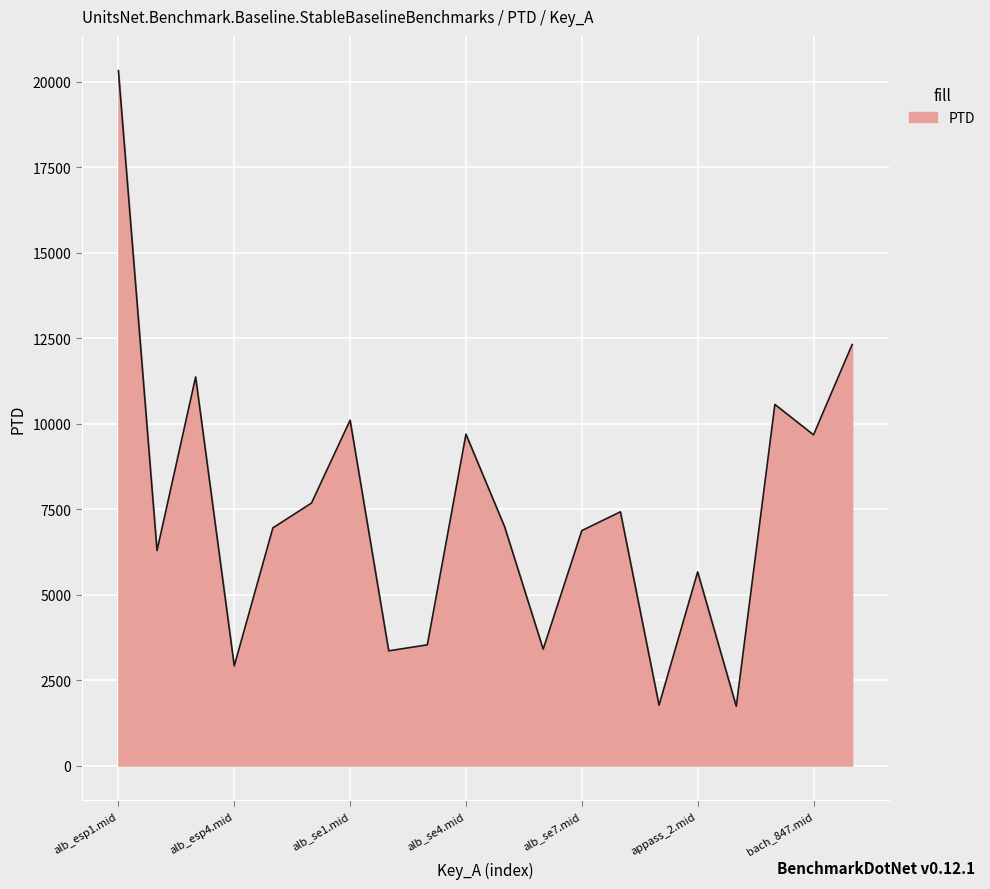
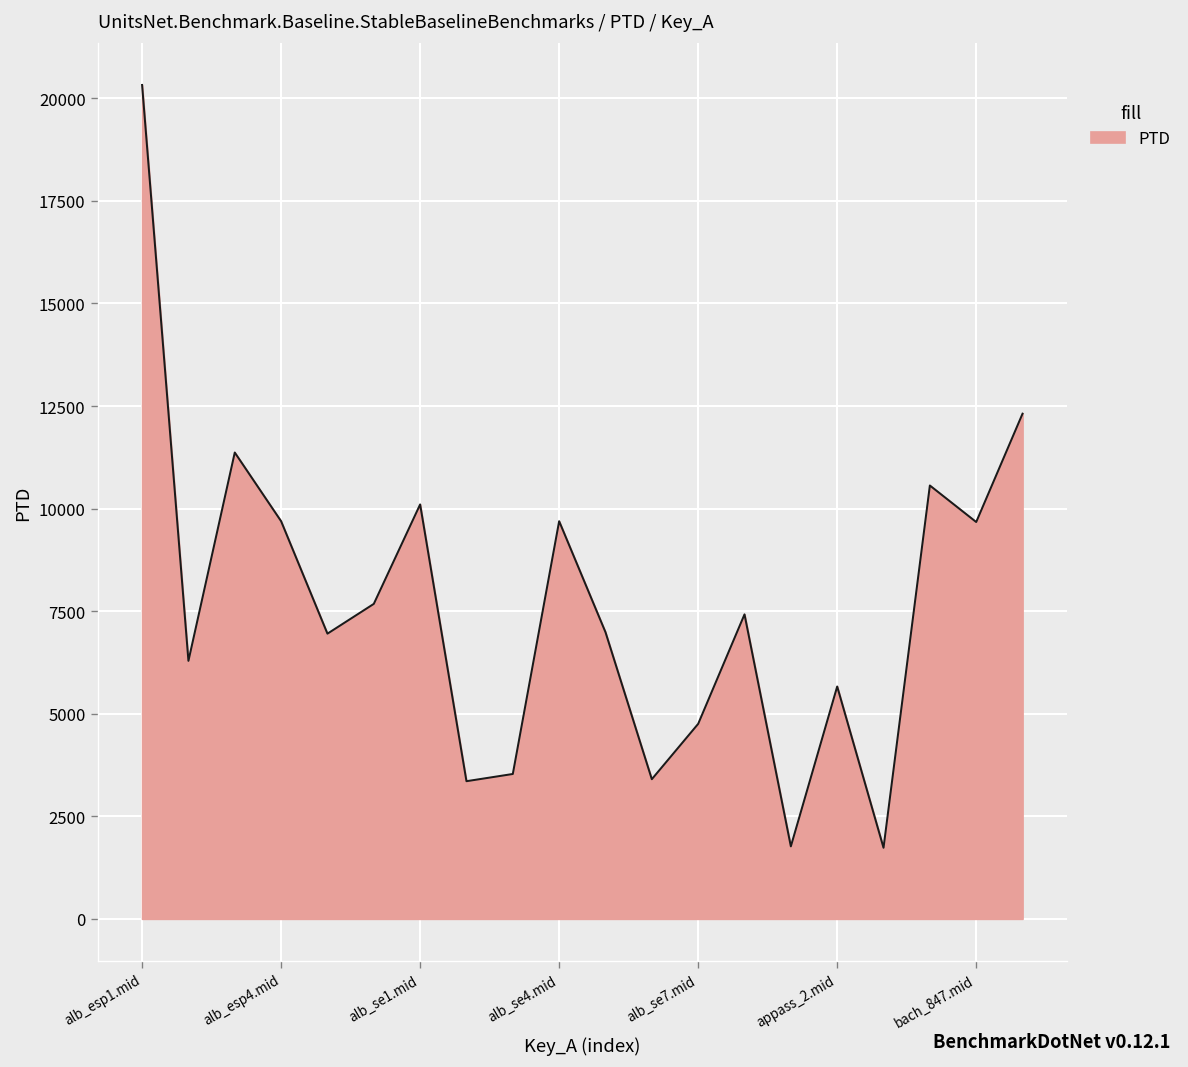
alb_esp4.mid: 2900 -> 9700
alb_se7.mid: 6900 -> 4800
